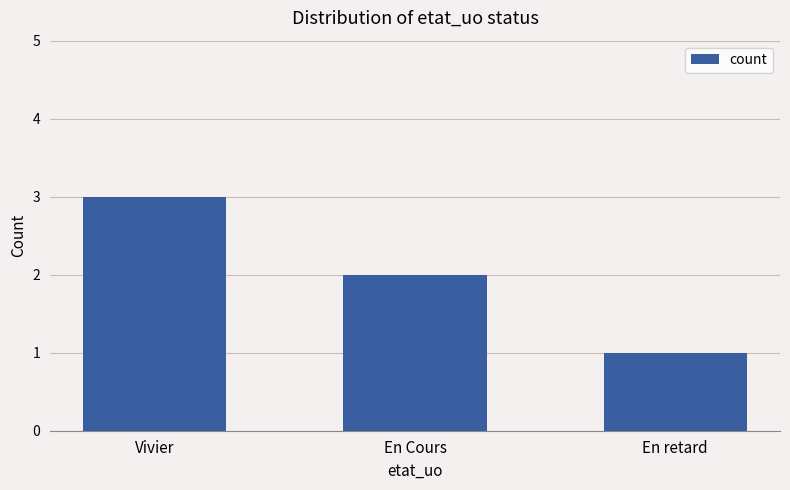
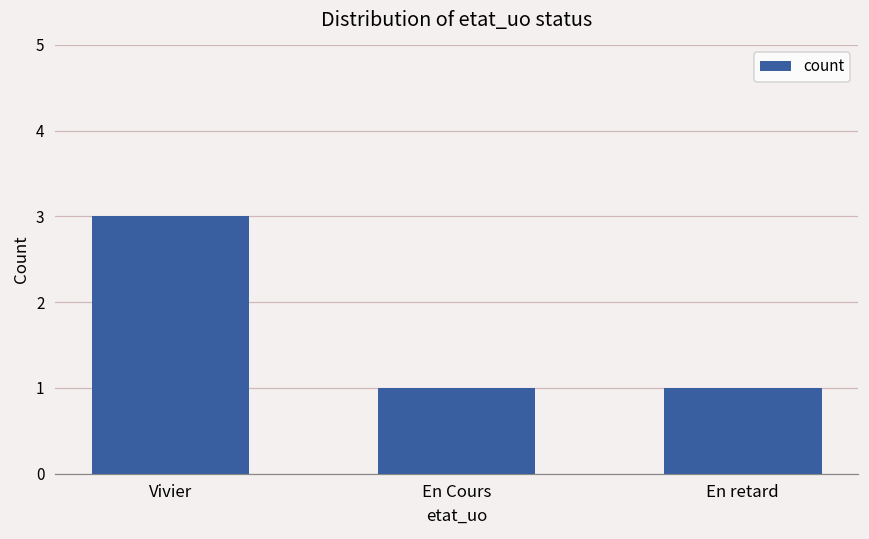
En Cours: 2 -> 1
